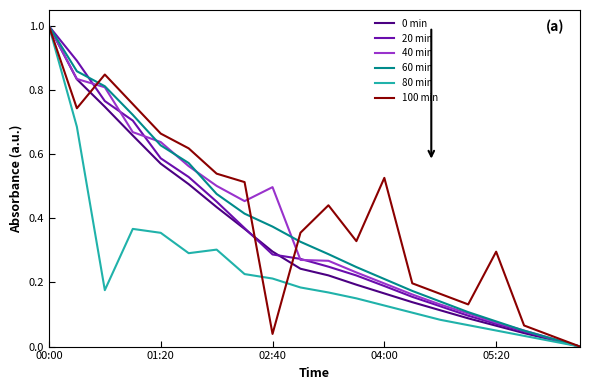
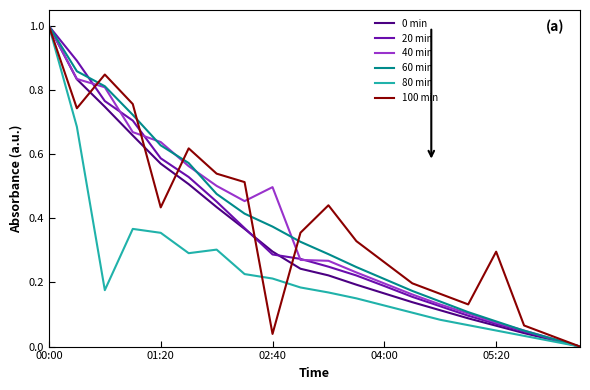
100 min, 01:20: 0.66 -> 0.43
100 min, 04:00: 0.53 -> 0.26
